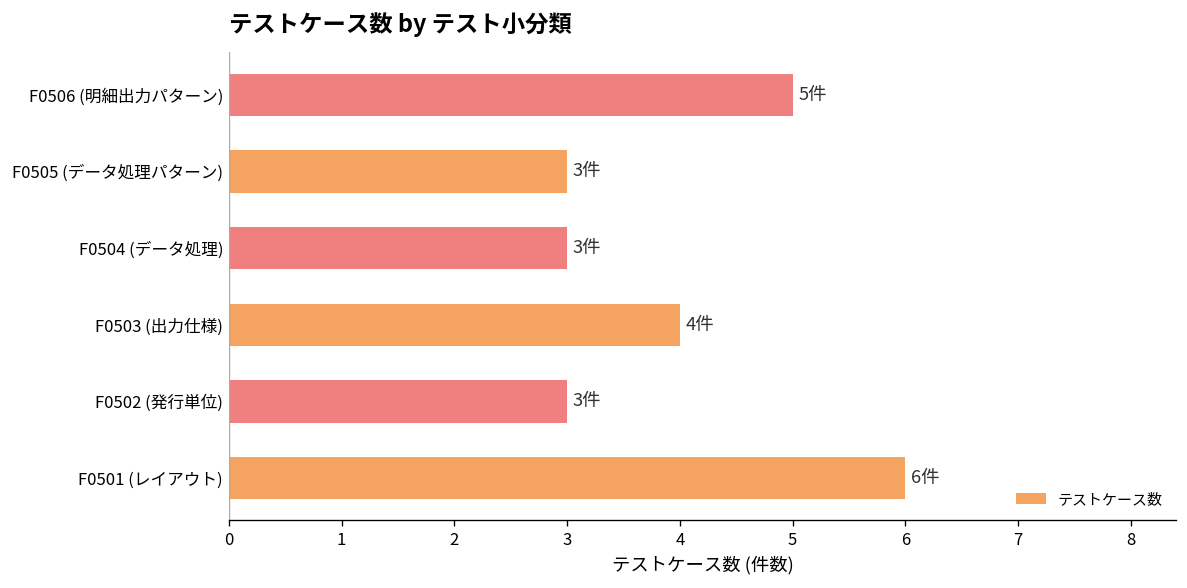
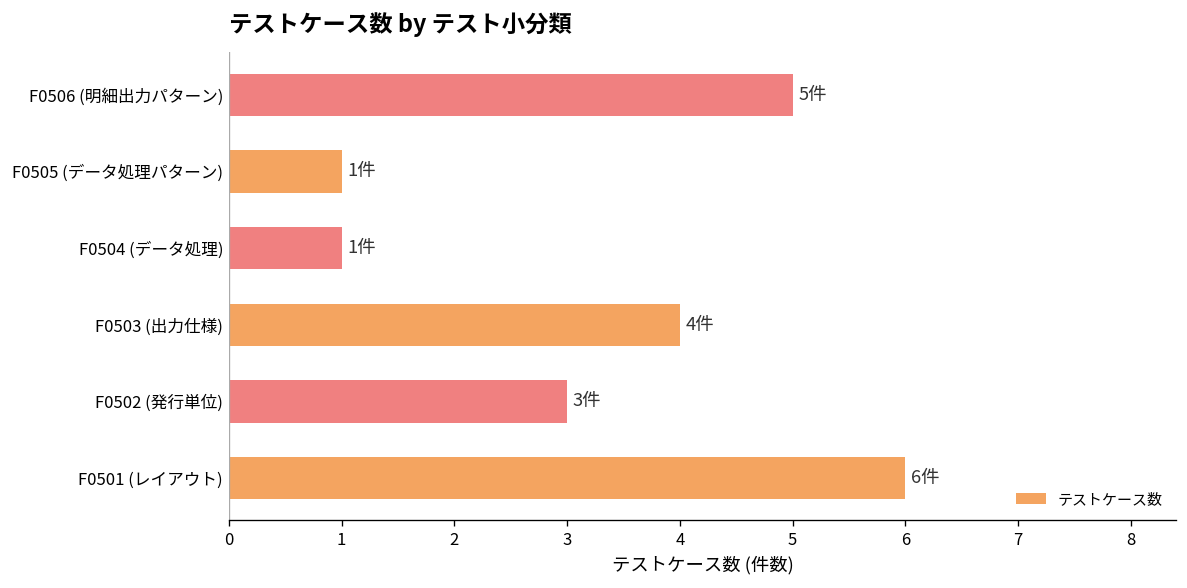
F0505 (データ処理パターン): 3件 -> 1件
F0504 (データ処理): 3件 -> 1件
